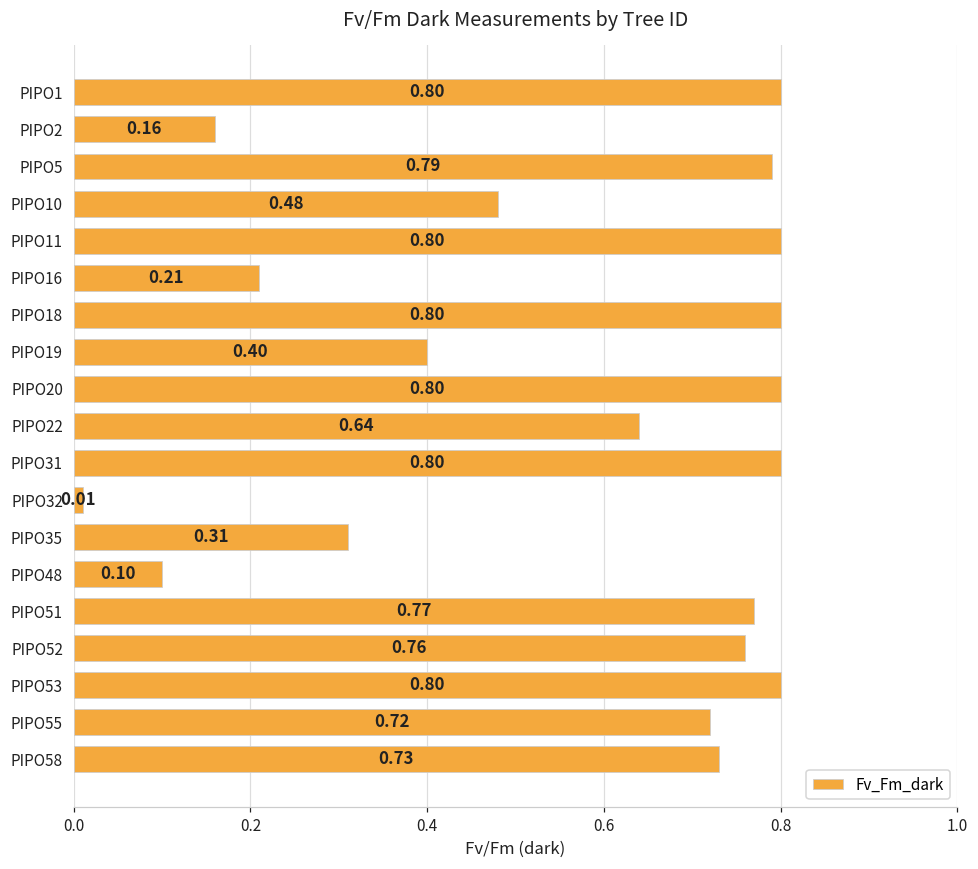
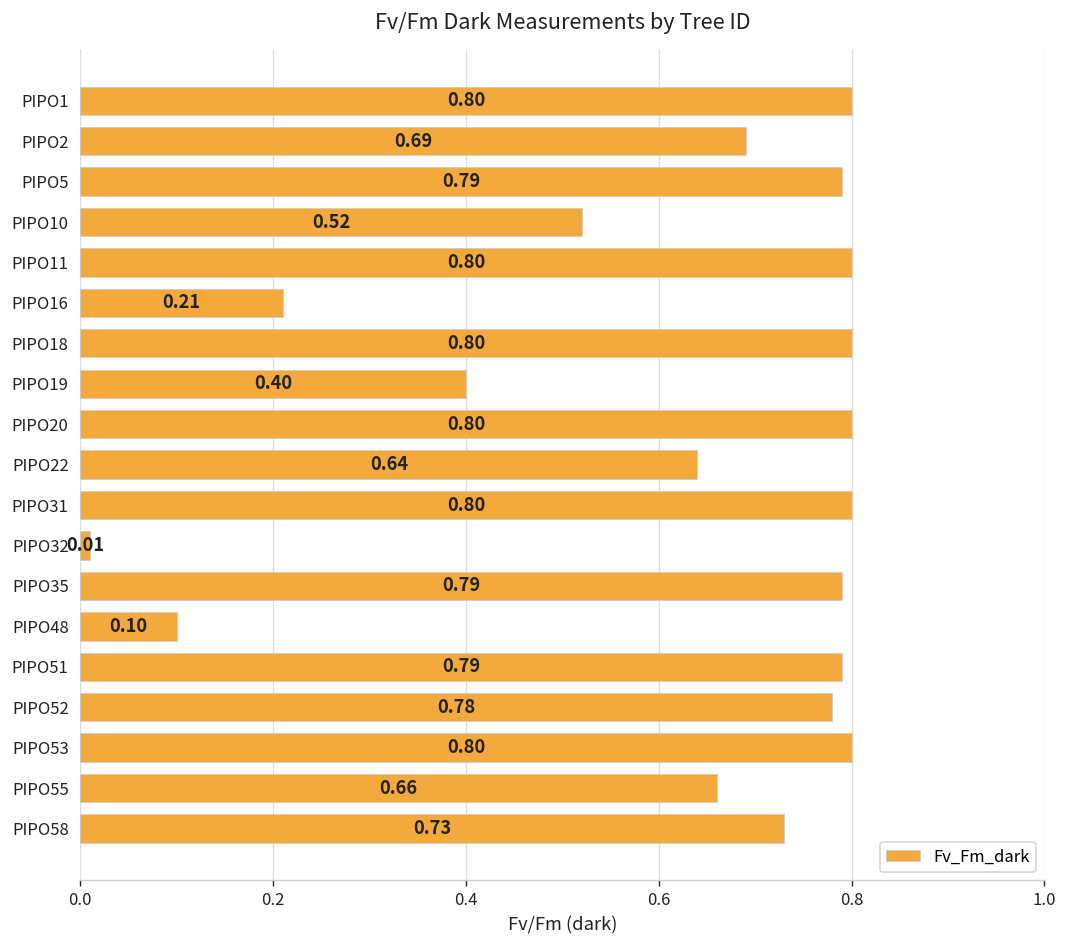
PIPO2: 0.16 -> 0.69
PIPO10: 0.48 -> 0.52
PIPO35: 0.31 -> 0.79
PIPO51: 0.77 -> 0.79
PIPO52: 0.76 -> 0.78
PIPO55: 0.72 -> 0.66
